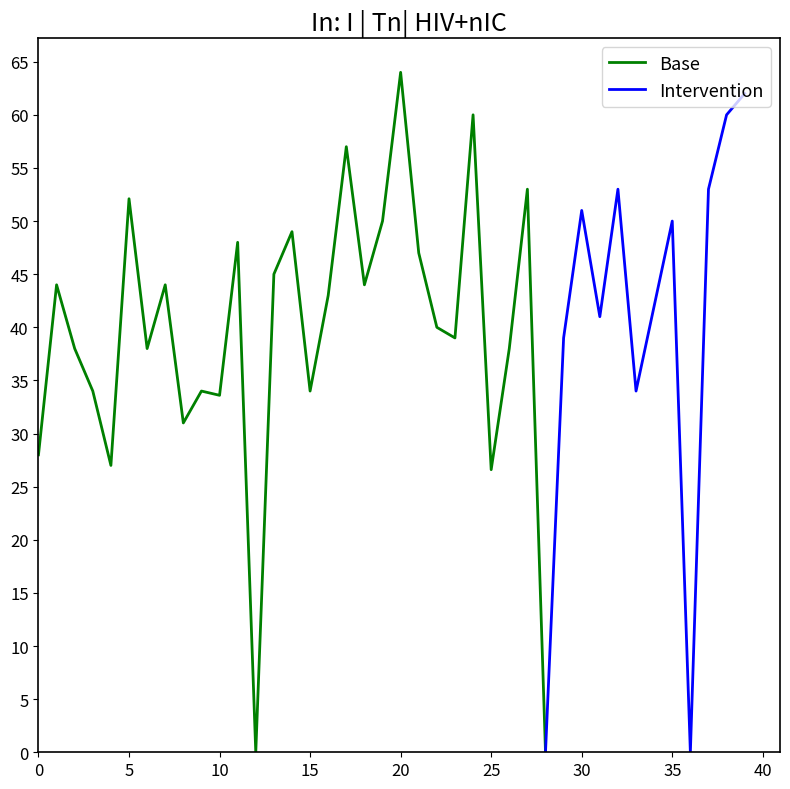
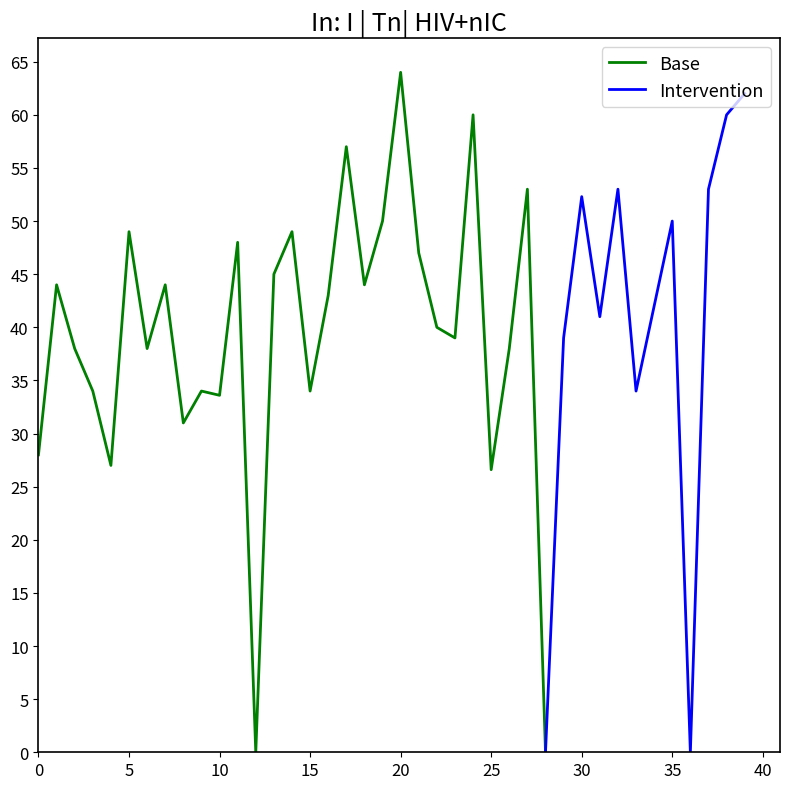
Base, 5: 52.1 -> 49.0
Intervention, 30: 51.0 -> 52.3
